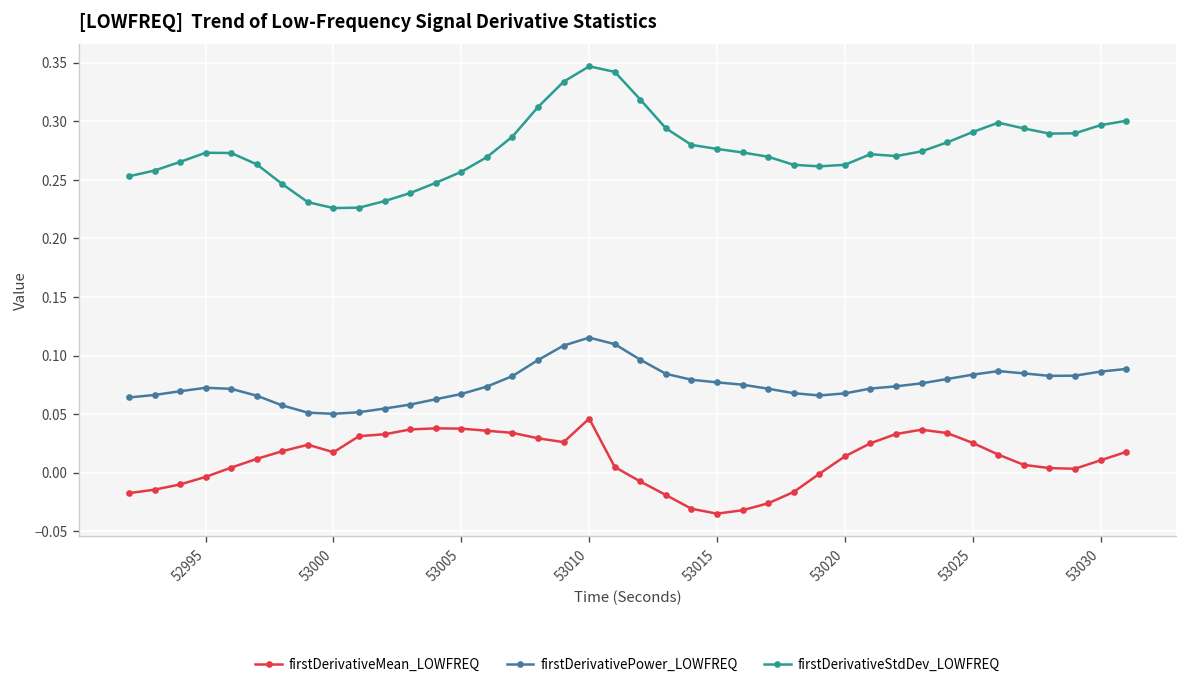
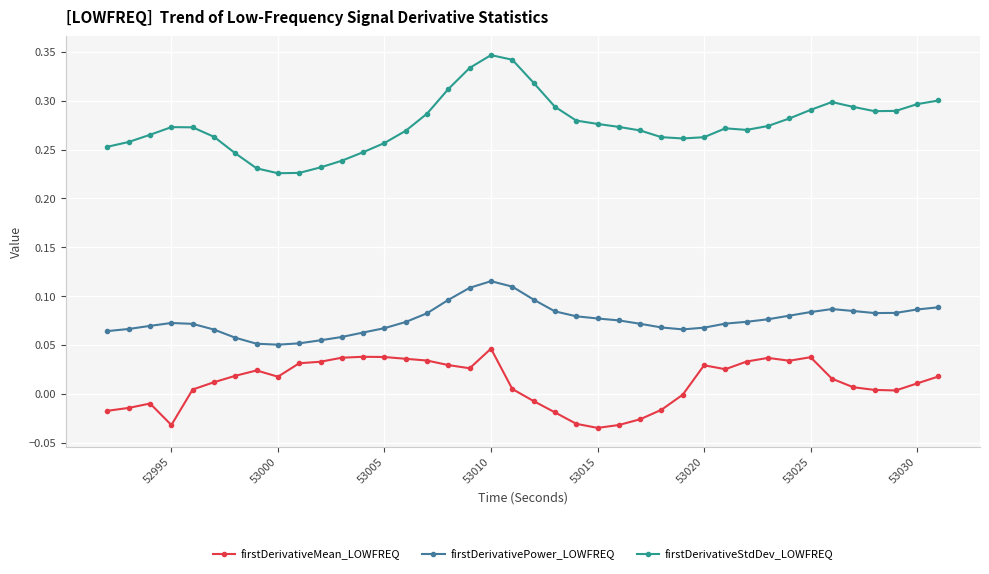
firstDerivativeMean_LOWFREQ, 52995: 0.00 -> -0.03
firstDerivativeMean_LOWFREQ, 53020: 0.01 -> 0.03
firstDerivativeMean_LOWFREQ, 53025: 0.03 -> 0.04
